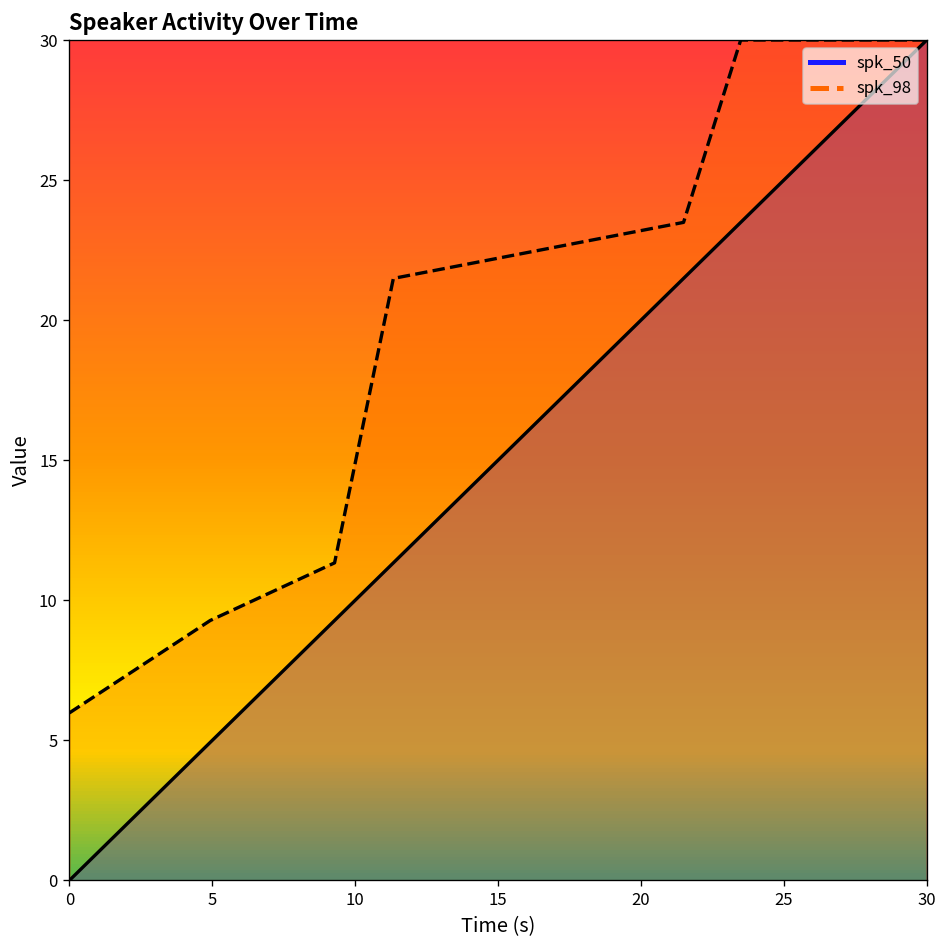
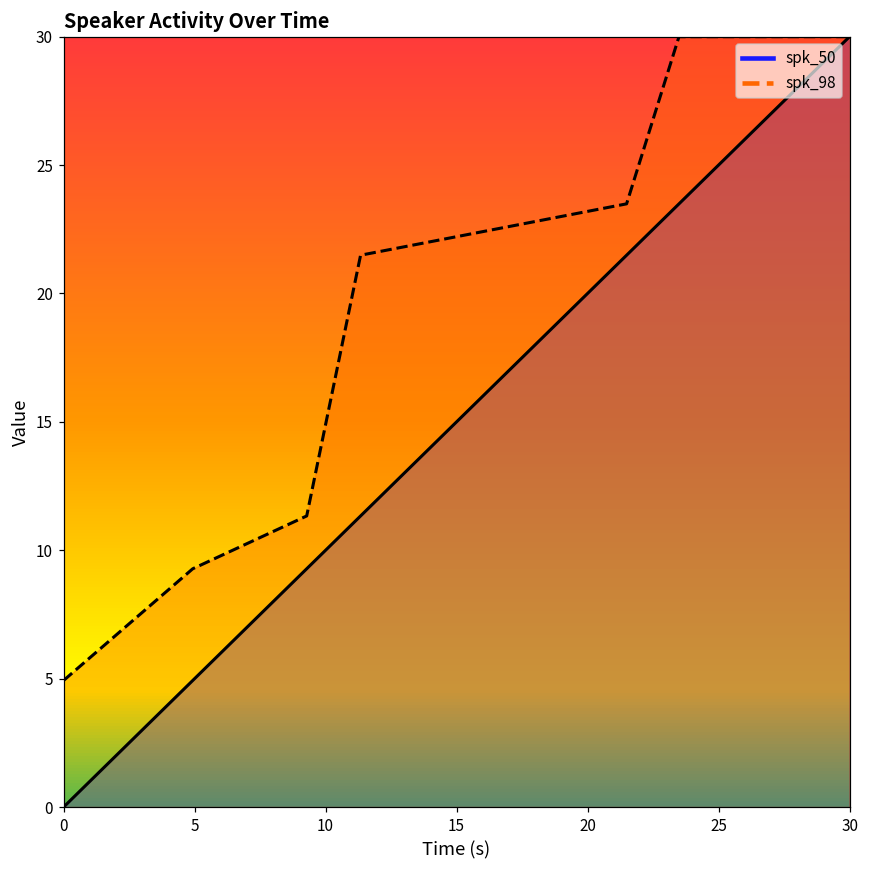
spk_98, 0: 6.0 -> 4.9
